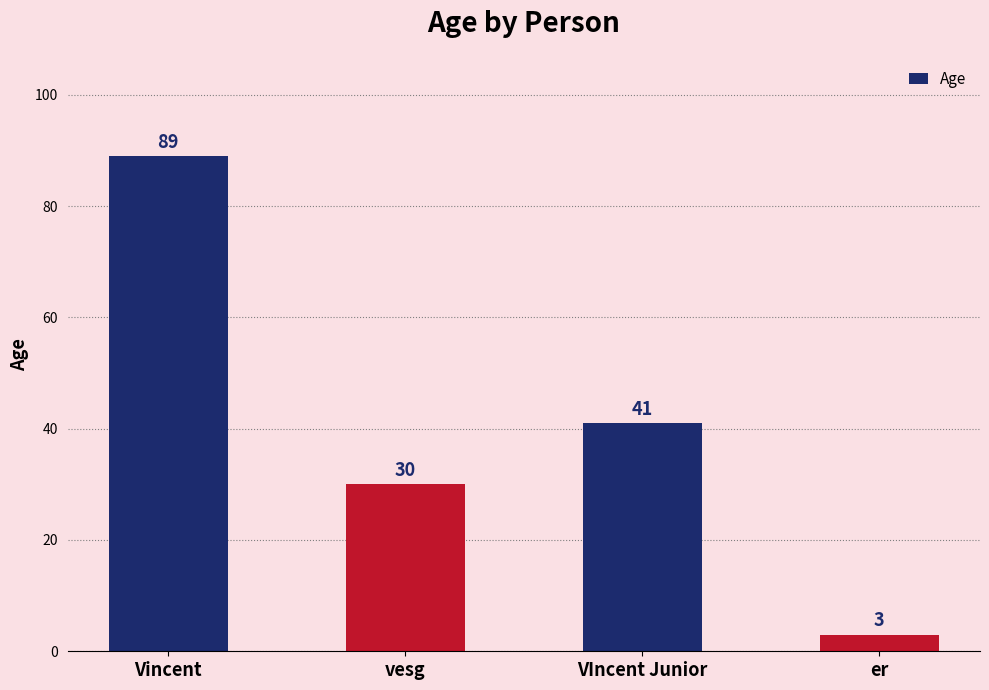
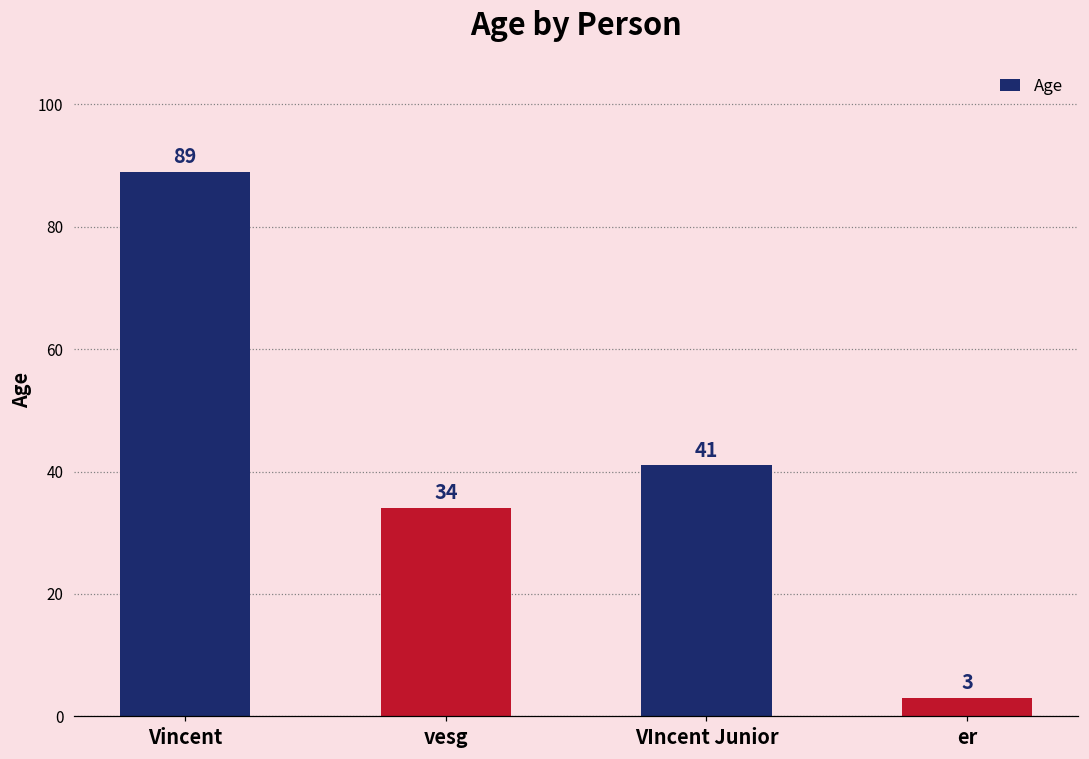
vesg: 30 -> 34
